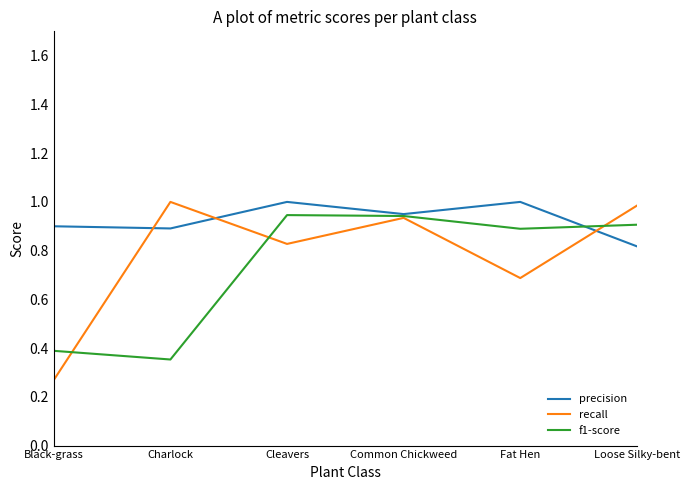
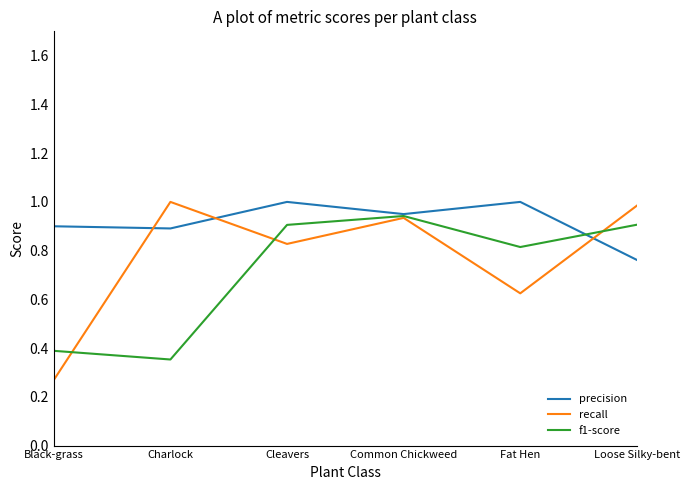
f1-score, Cleavers: 0.95 -> 0.91
recall, Fat Hen: 0.69 -> 0.62
f1-score, Fat Hen: 0.89 -> 0.81
precision, Loose Silky-bent: 0.82 -> 0.76
